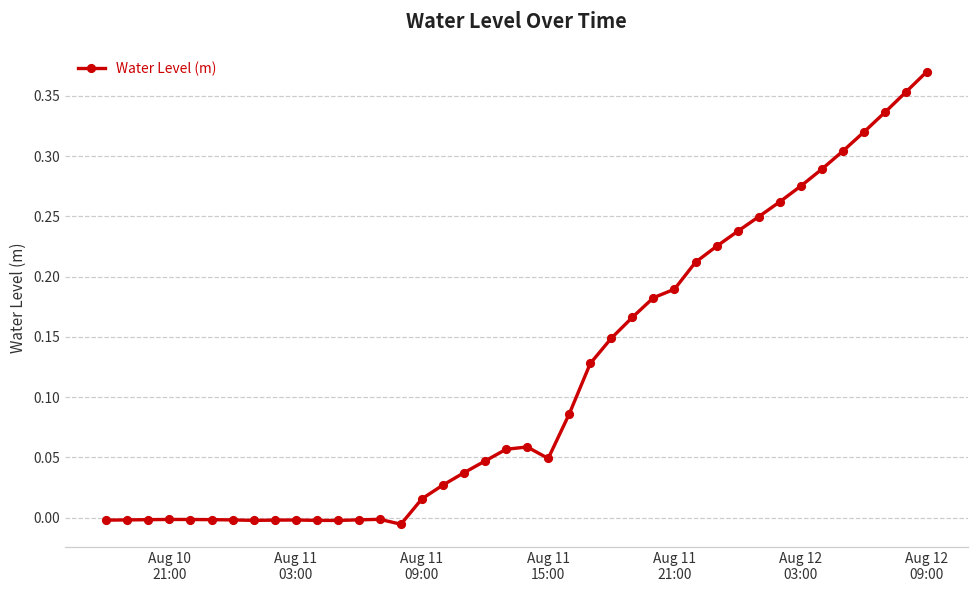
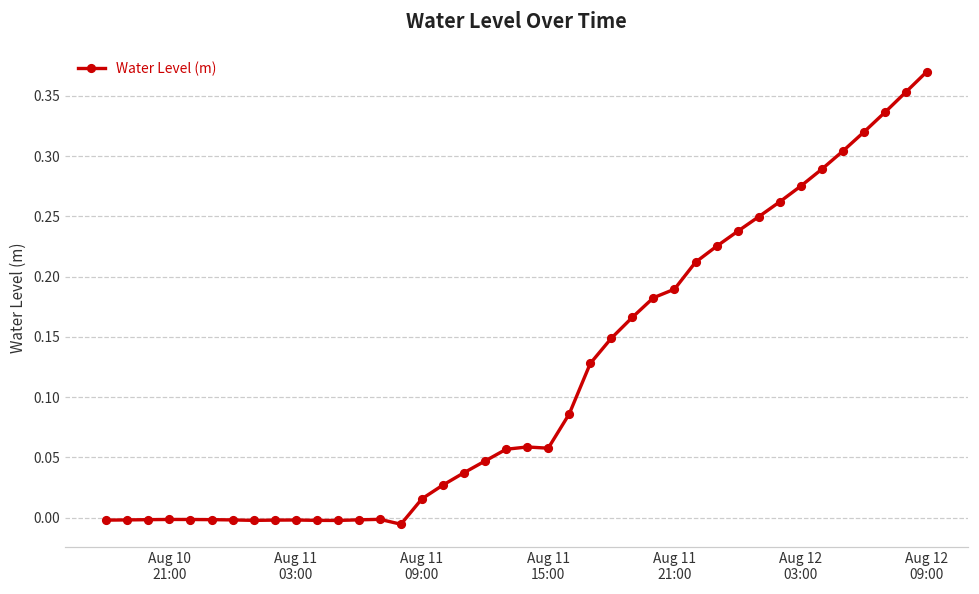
Aug 11 15:00: 0.049 -> 0.058
